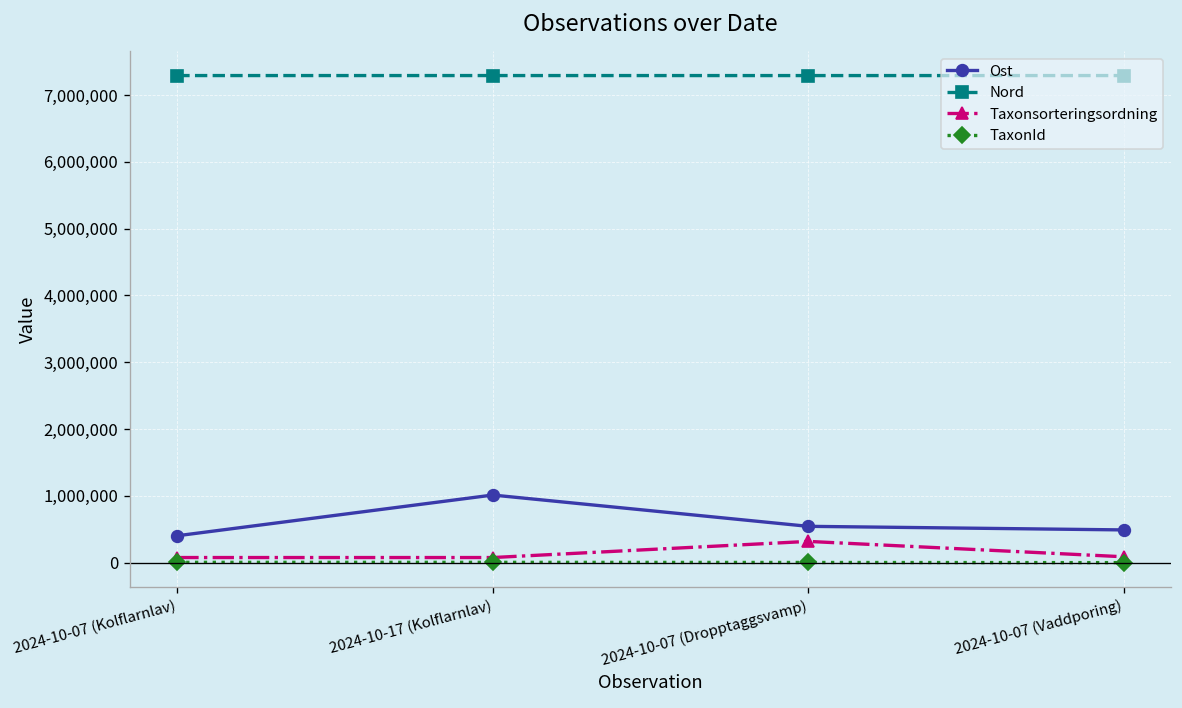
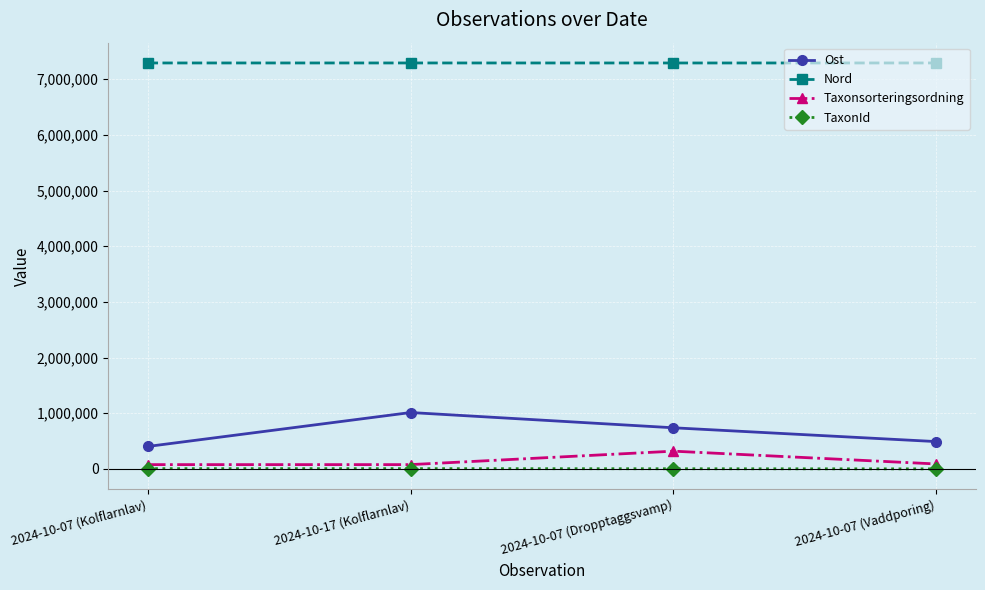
Ost, 2024-10-07 (Dropptaggsvamp): 500,000 -> 700,000
